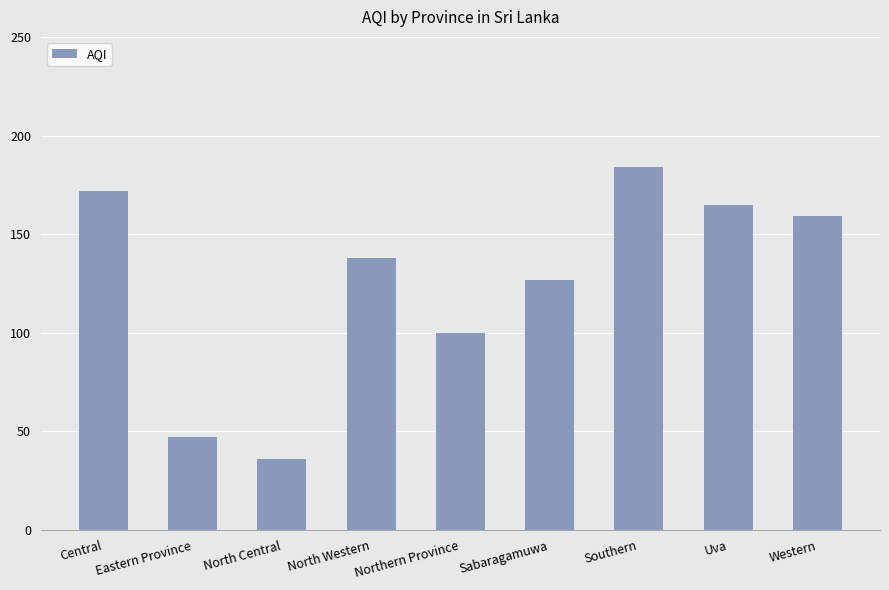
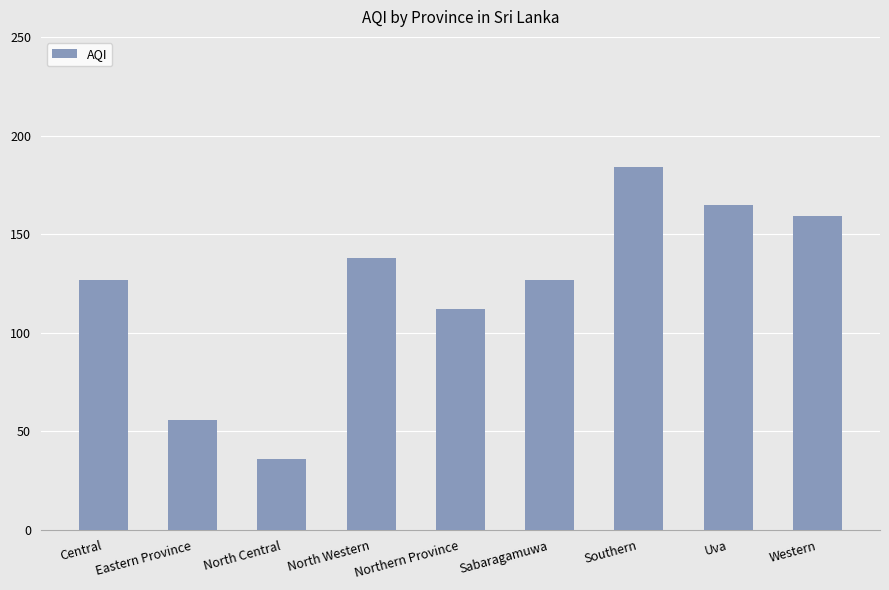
Central: 172 -> 127
Eastern Province: 47 -> 56
Northern Province: 100 -> 112
